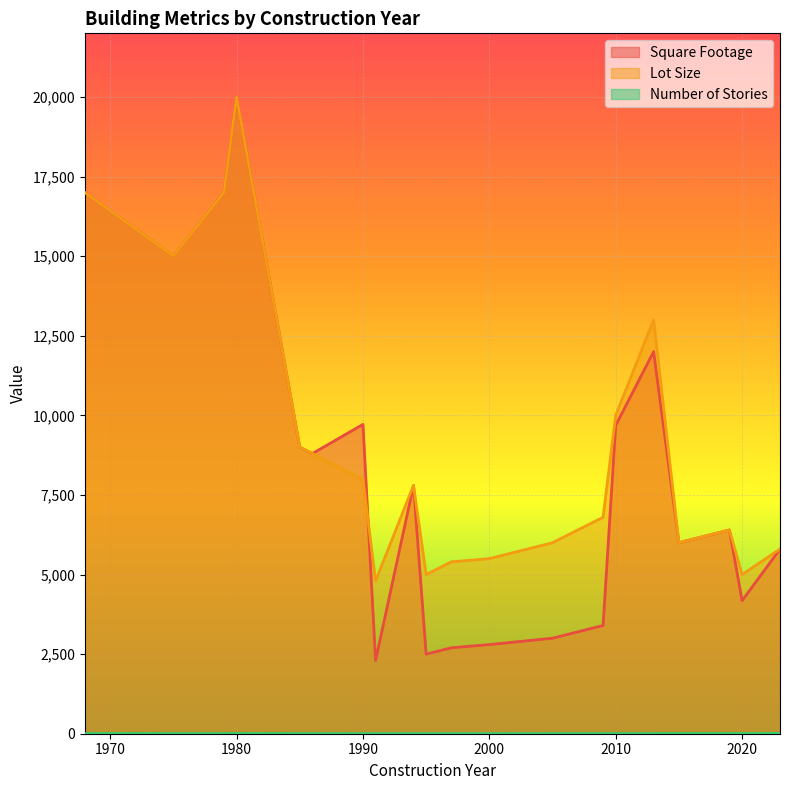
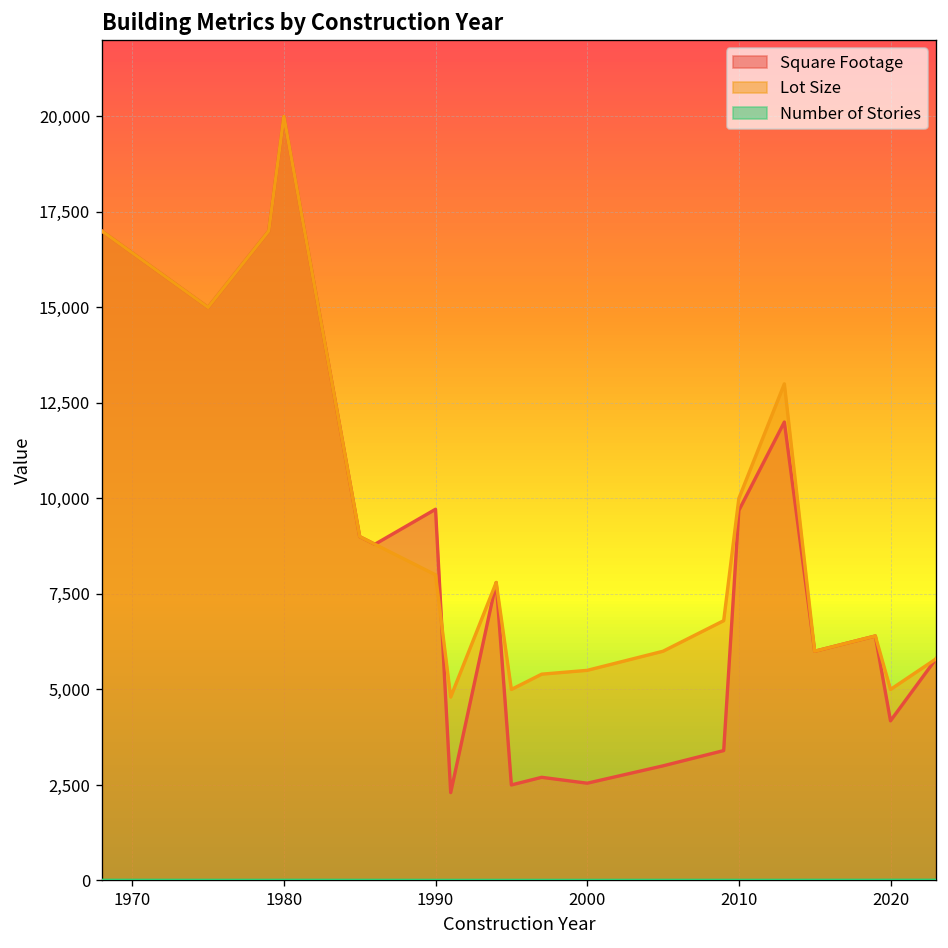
Square Footage, 2000: 2,800 -> 2,500
